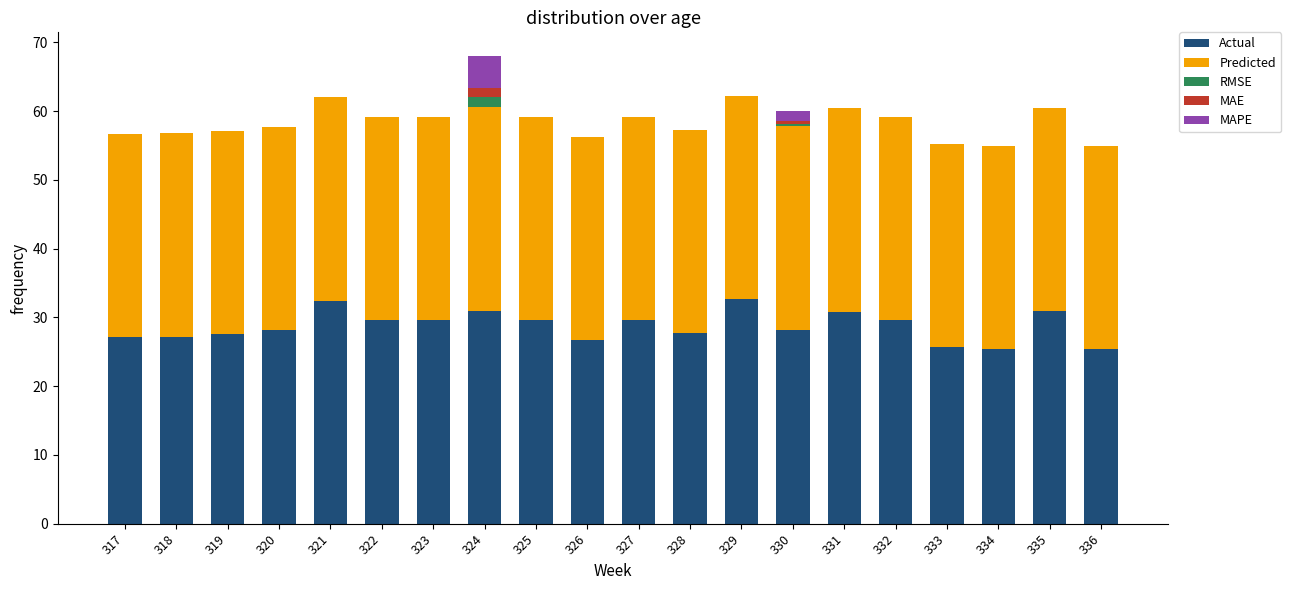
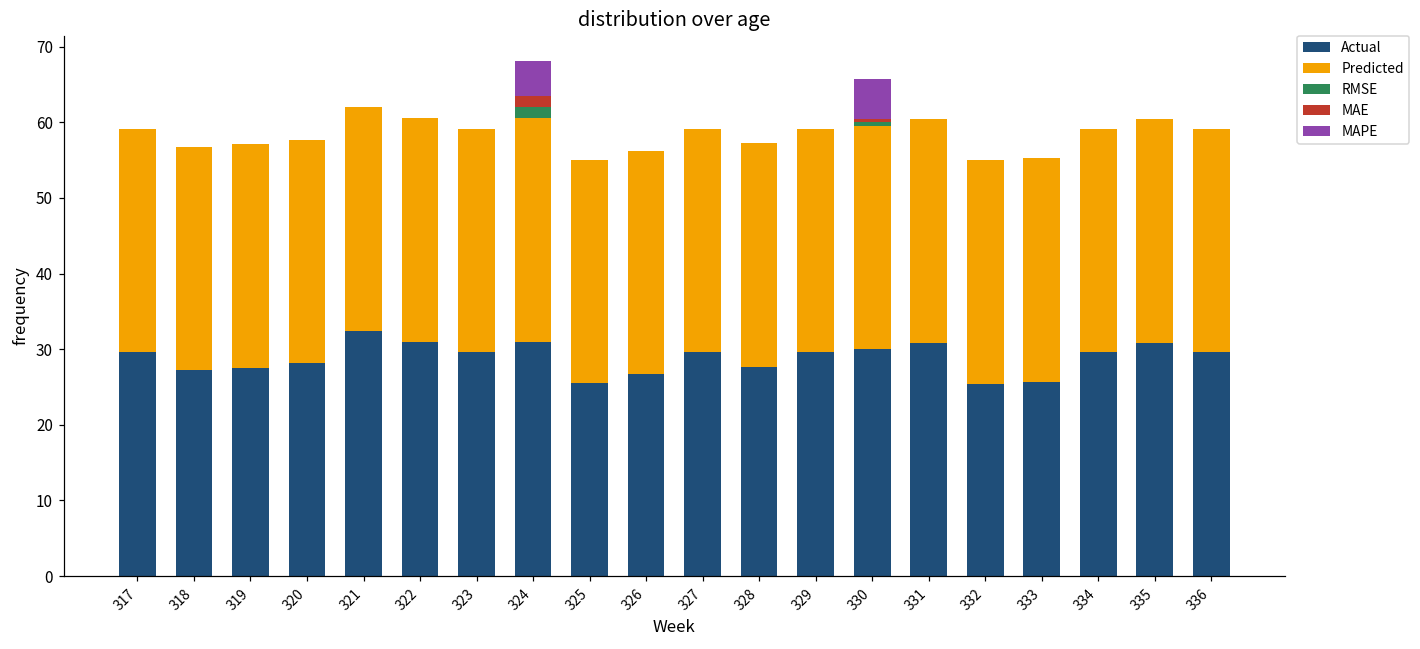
Actual, 317: 27 -> 30
Actual, 322: 30 -> 31
Actual, 325: 30 -> 26
Actual, 329: 33 -> 30
Actual, 330: 28 -> 30
MAPE, 330: 1 -> 5
Actual, 332: 30 -> 25
Actual, 334: 25 -> 30
Actual, 336: 25 -> 30
